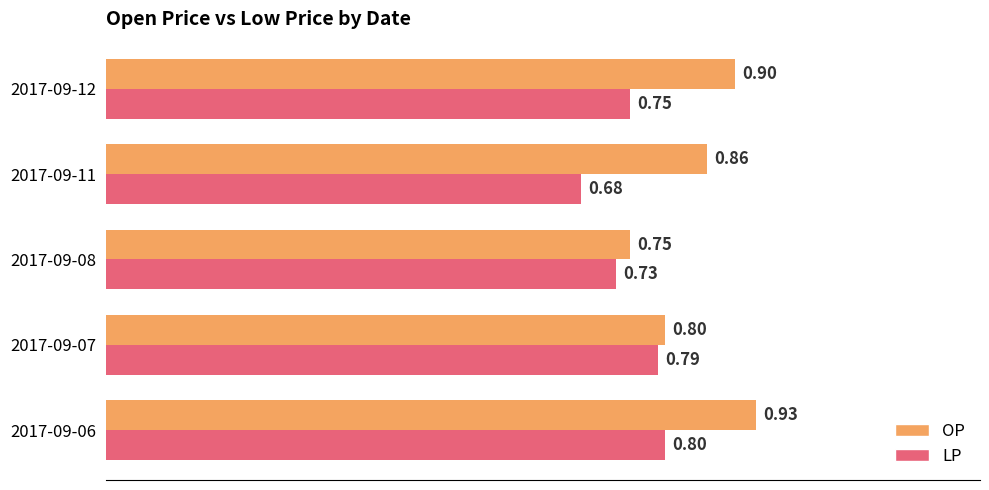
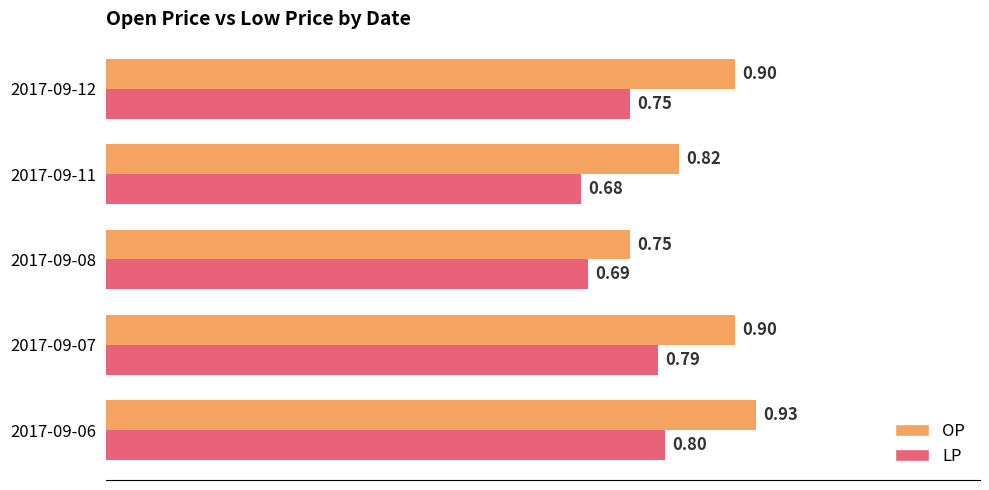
OP, 2017-09-11: 0.86 -> 0.82
LP, 2017-09-08: 0.73 -> 0.69
OP, 2017-09-07: 0.80 -> 0.90
